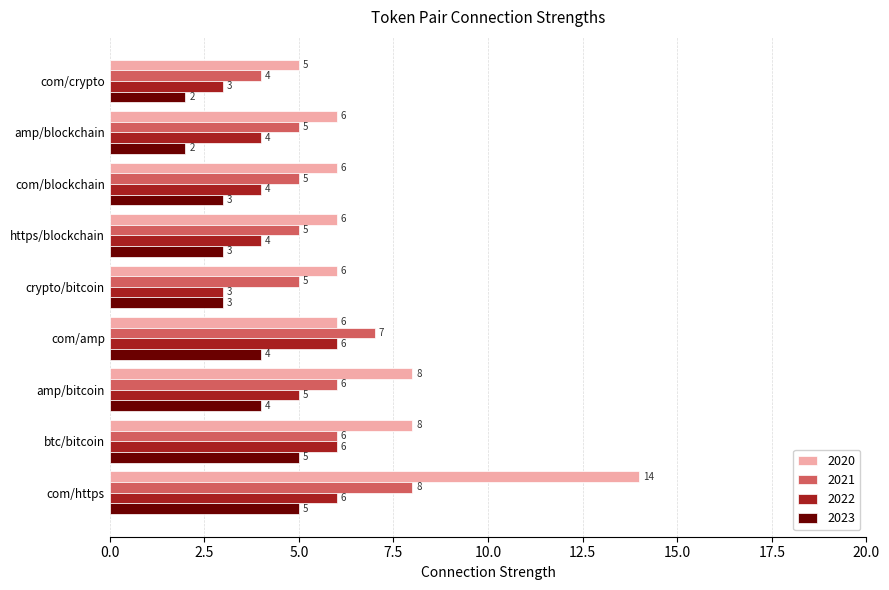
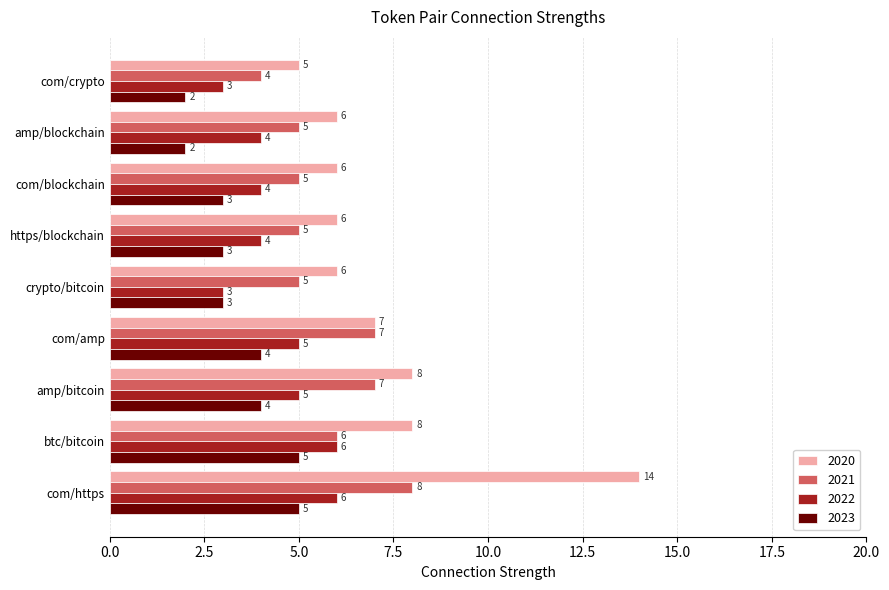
2020, com/amp: 6 -> 7
2022, com/amp: 6 -> 5
2021, amp/bitcoin: 6 -> 7
